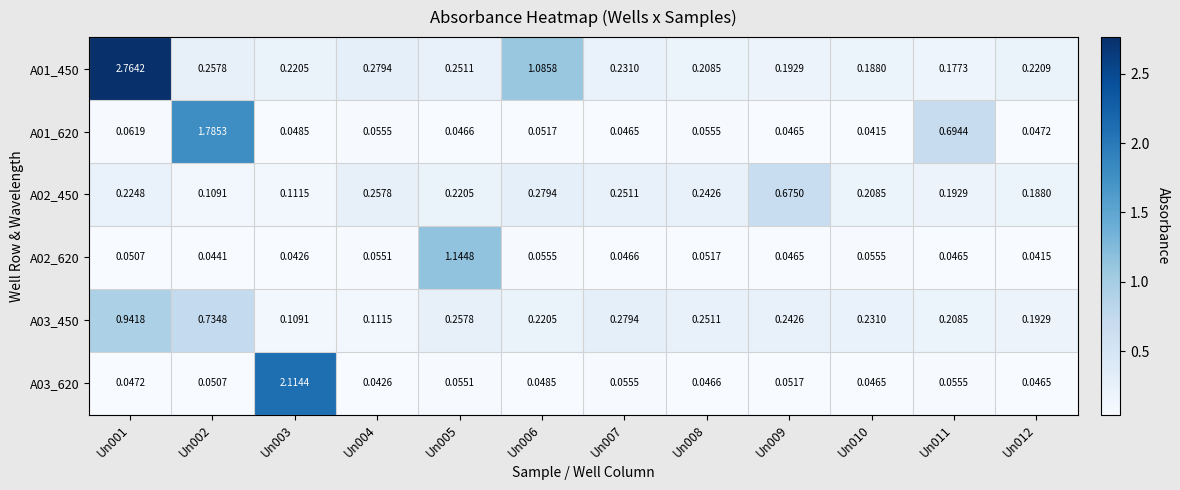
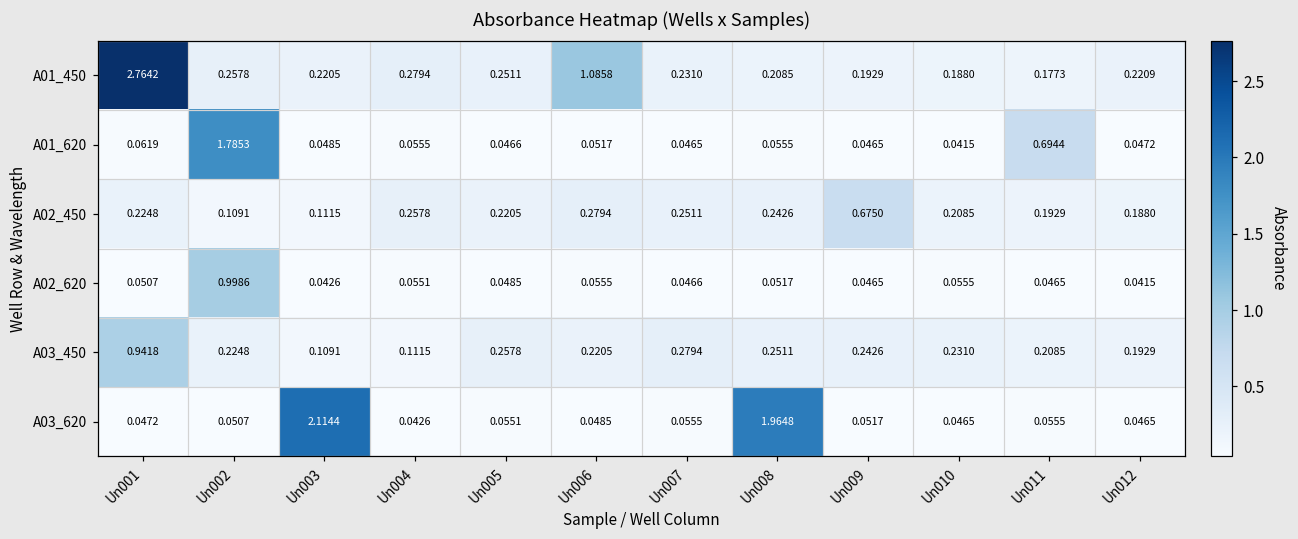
A02_620, Un002: 0.0441 -> 0.9986
A02_620, Un005: 1.1448 -> 0.0485
A03_450, Un002: 0.7348 -> 0.2248
A03_620, Un008: 0.0466 -> 1.9648
